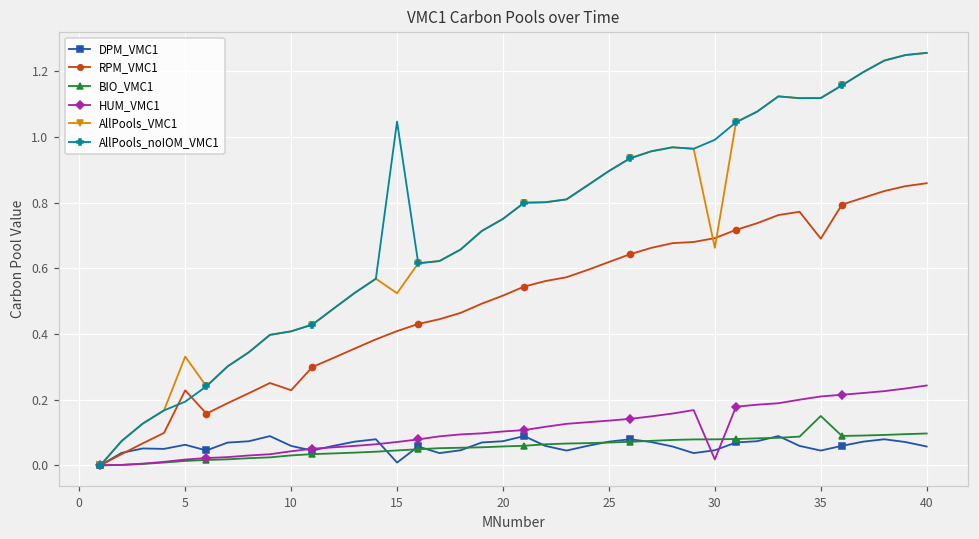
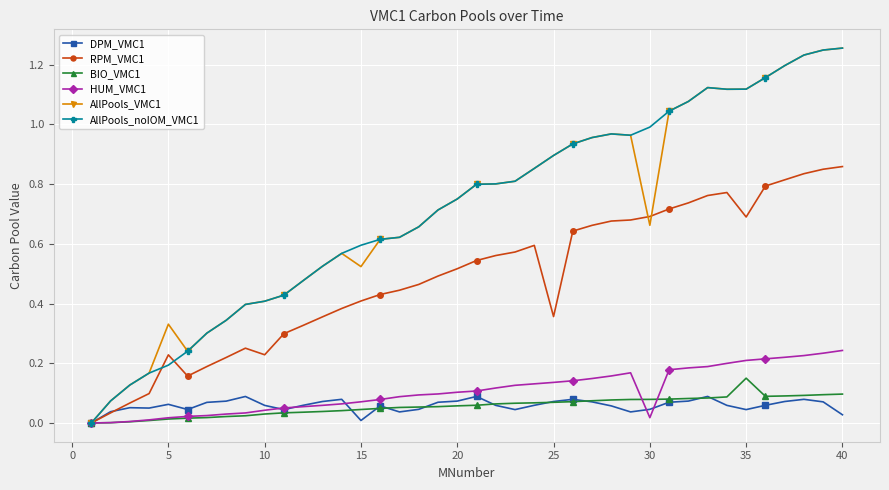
AllPools_noIOM_VMC1, 15: 1.05 -> 0.60
RPM_VMC1, 25: 0.62 -> 0.36
DPM_VMC1, 40: 0.06 -> 0.03
